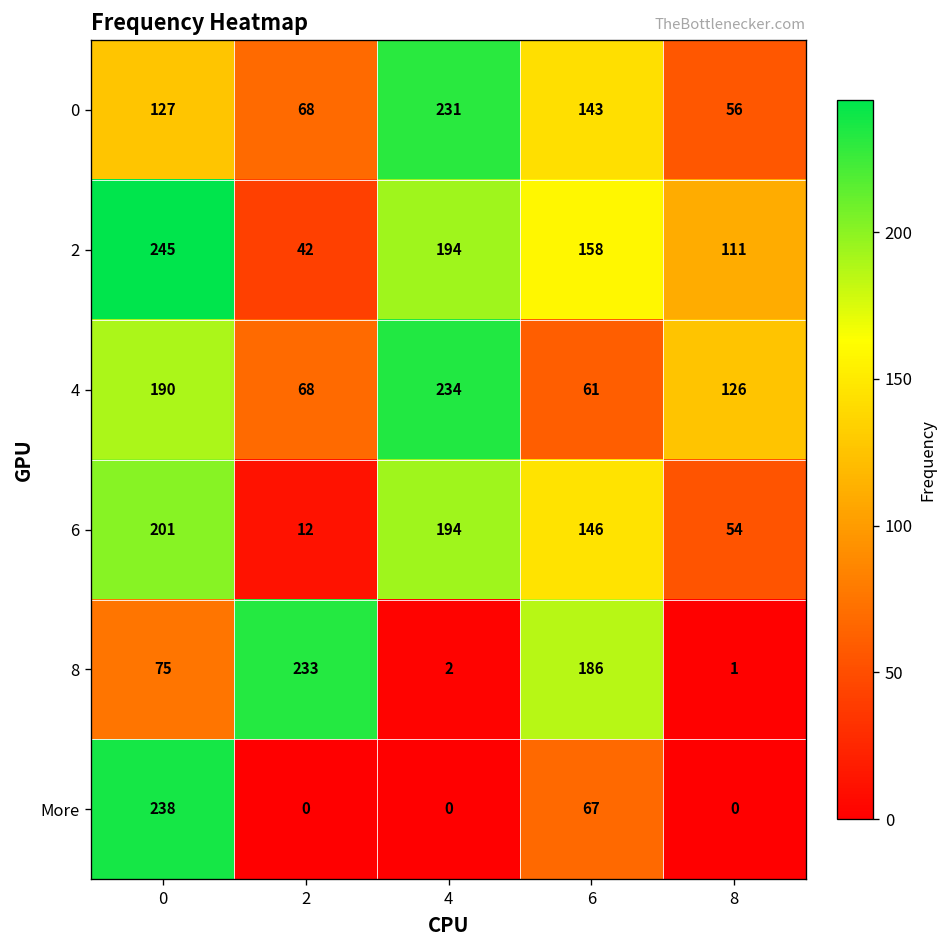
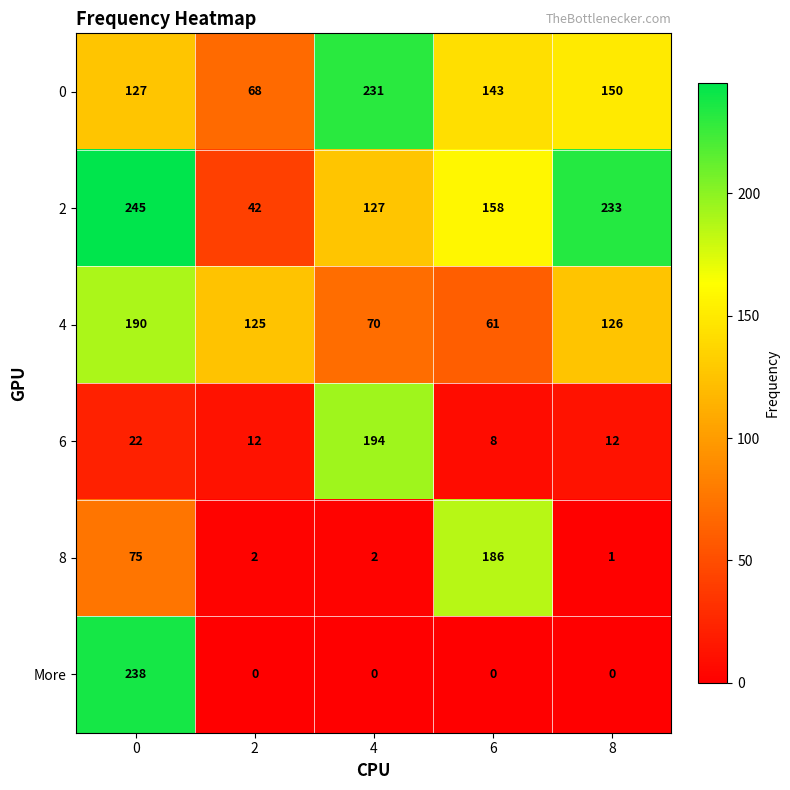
0, 8: 56 -> 150
2, 4: 194 -> 127
2, 8: 111 -> 233
4, 2: 68 -> 125
4, 4: 234 -> 70
6, 0: 201 -> 22
6, 6: 146 -> 8
6, 8: 54 -> 12
8, 2: 233 -> 2
More, 6: 67 -> 0
